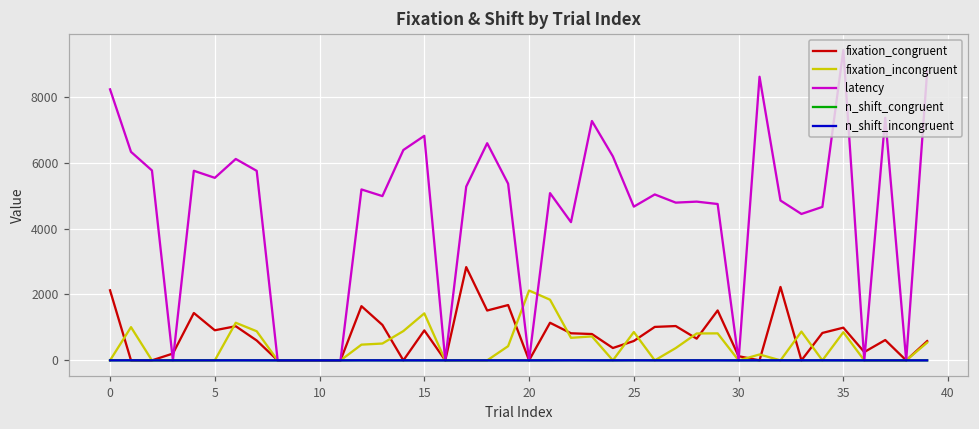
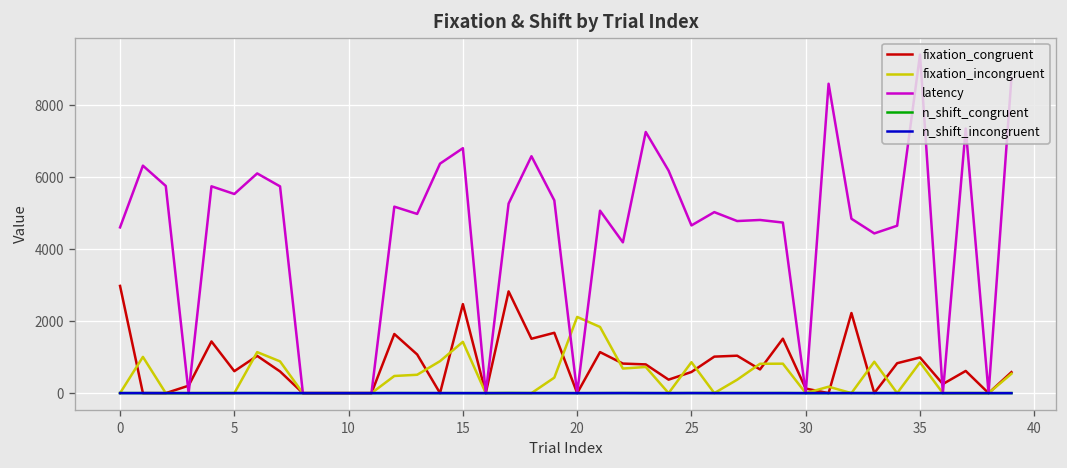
fixation_congruent, 0: 2100 -> 3000
latency, 0: 8200 -> 4600
fixation_congruent, 5: 900 -> 600
fixation_congruent, 15: 900 -> 2500
